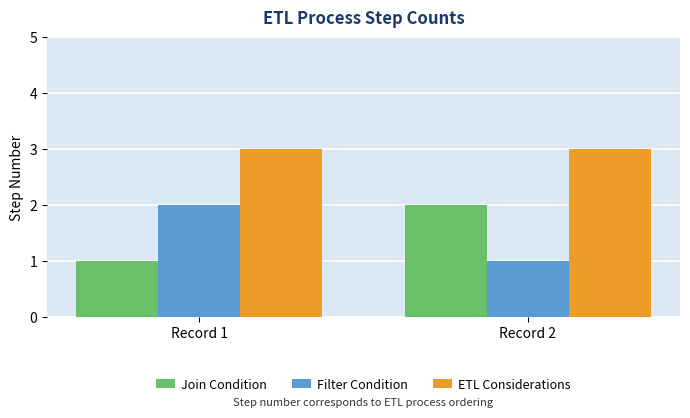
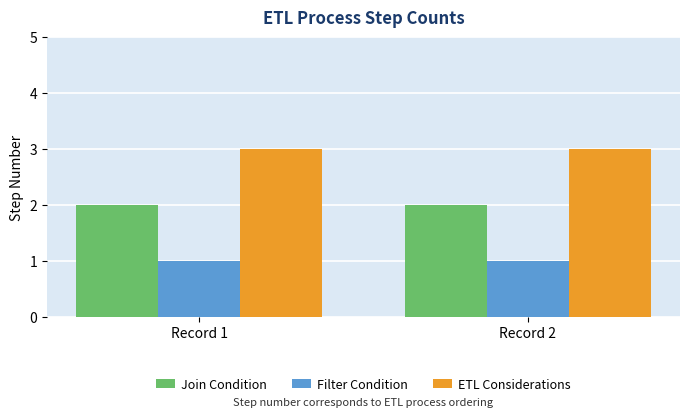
Join Condition, Record 1: 1 -> 2
Filter Condition, Record 1: 2 -> 1
